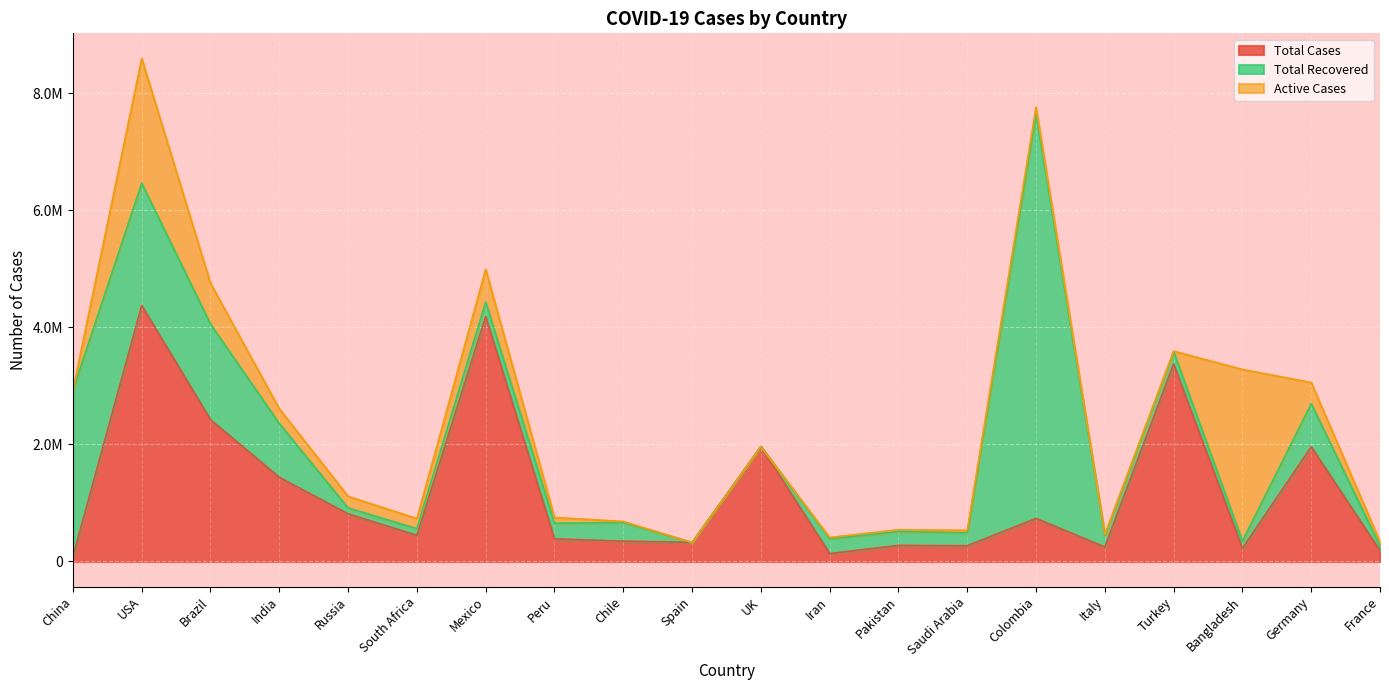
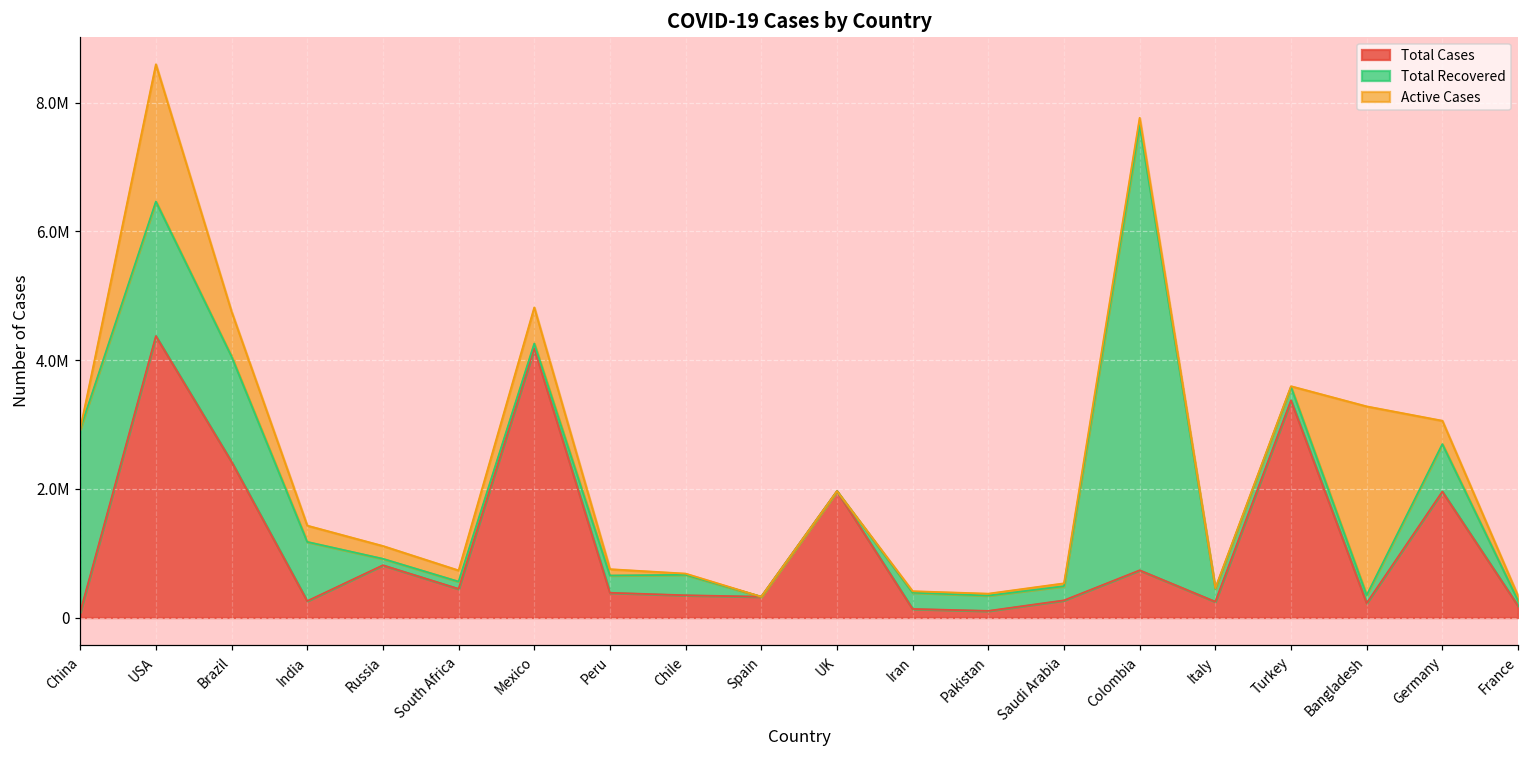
Total Cases, India: 1400000 -> 300000
Total Recovered, Mexico: 200000 -> 100000
Total Cases, Pakistan: 300000 -> 100000
